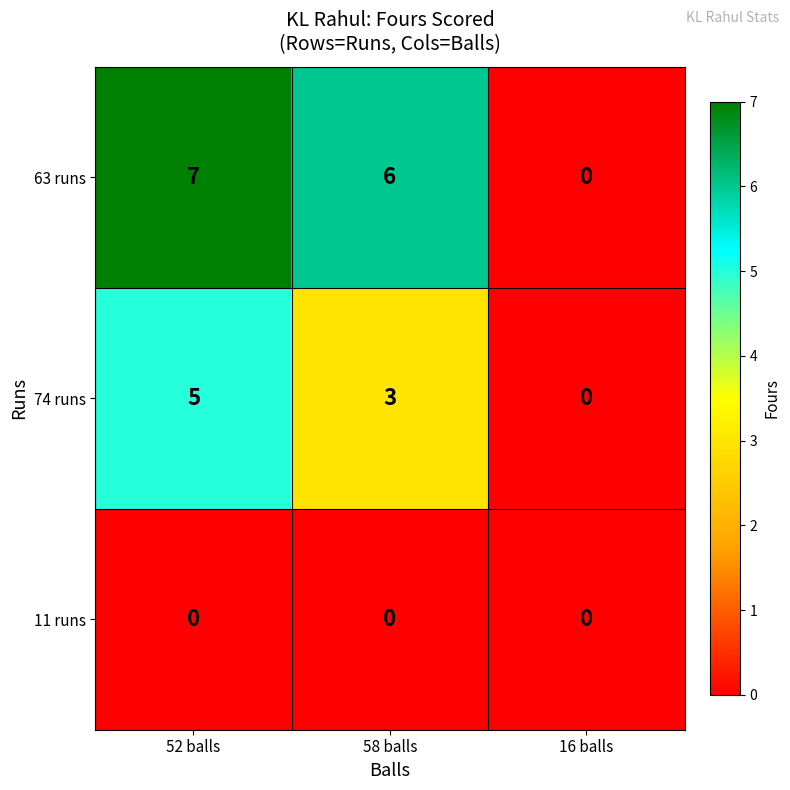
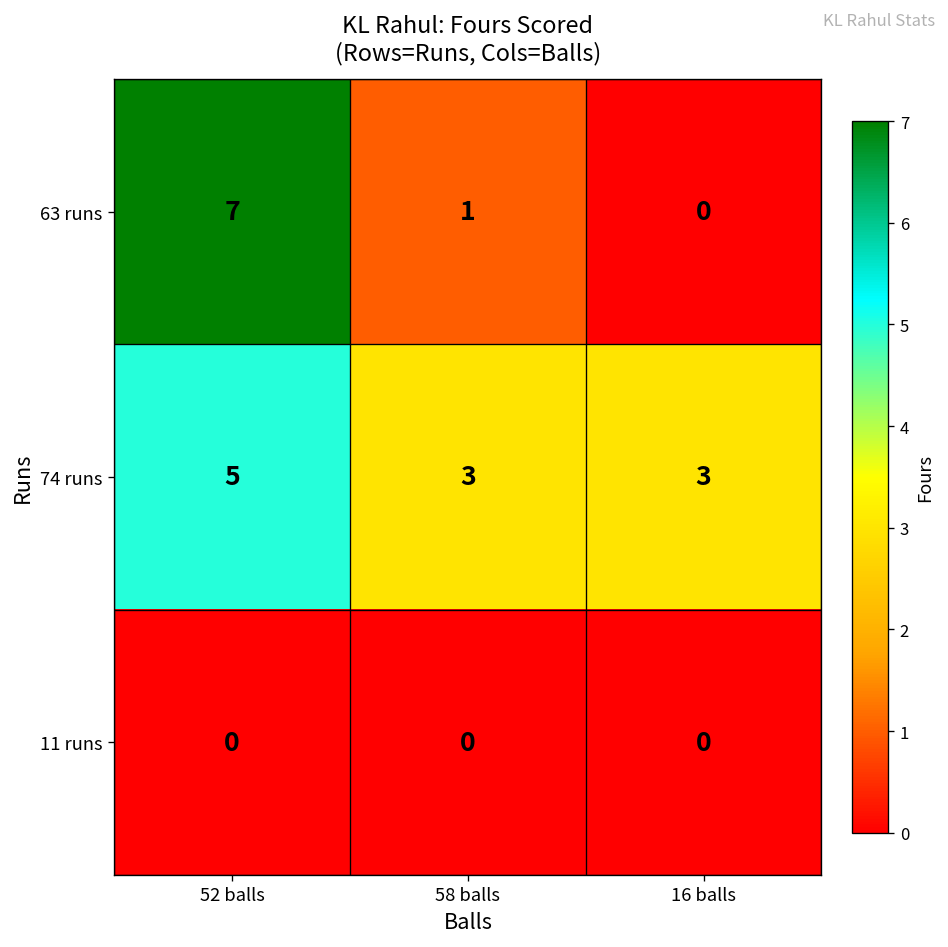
63 runs, 58 balls: 6 -> 1
74 runs, 16 balls: 0 -> 3
